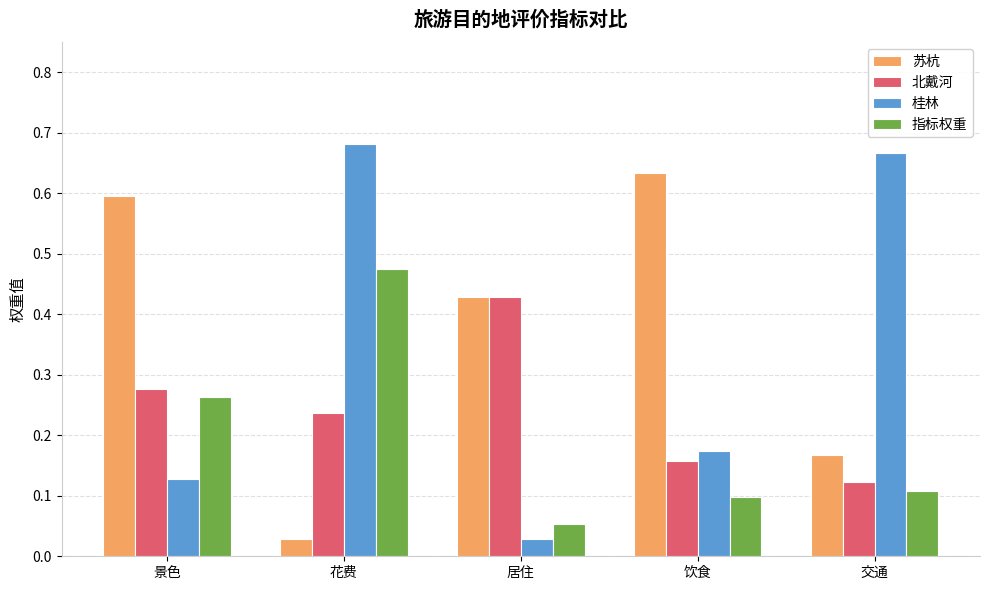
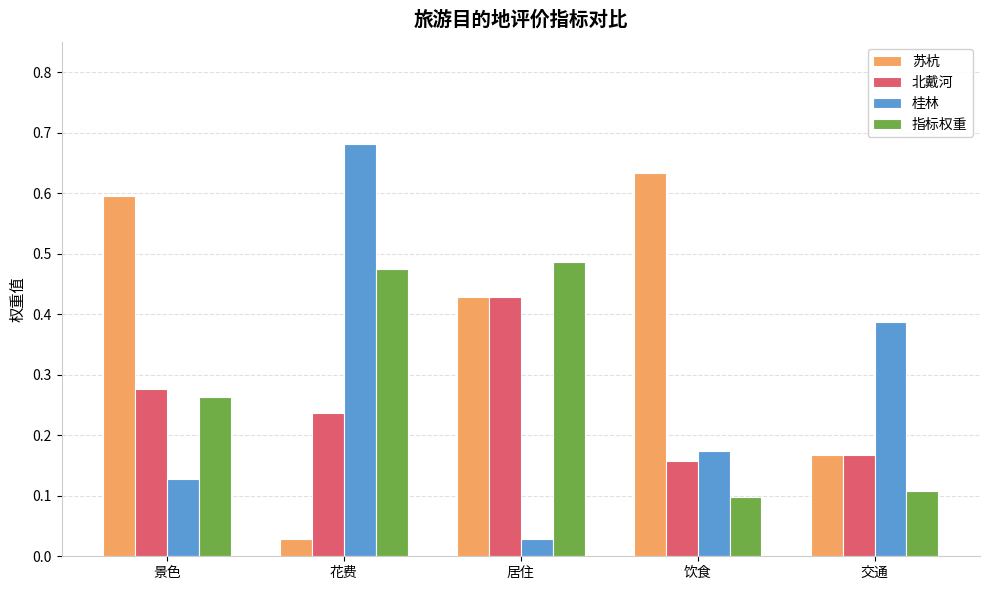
指标权重, 居住: 0.05 -> 0.49
北戴河, 交通: 0.12 -> 0.17
桂林, 交通: 0.67 -> 0.39
